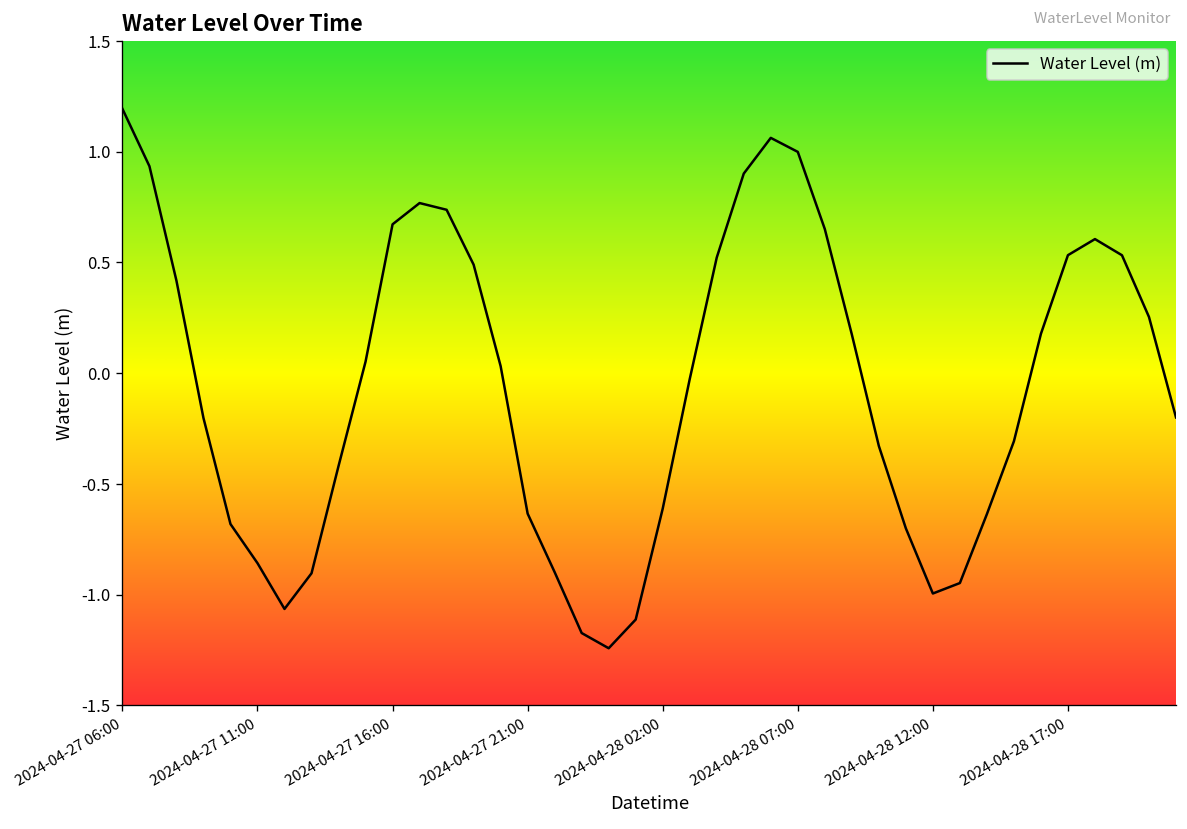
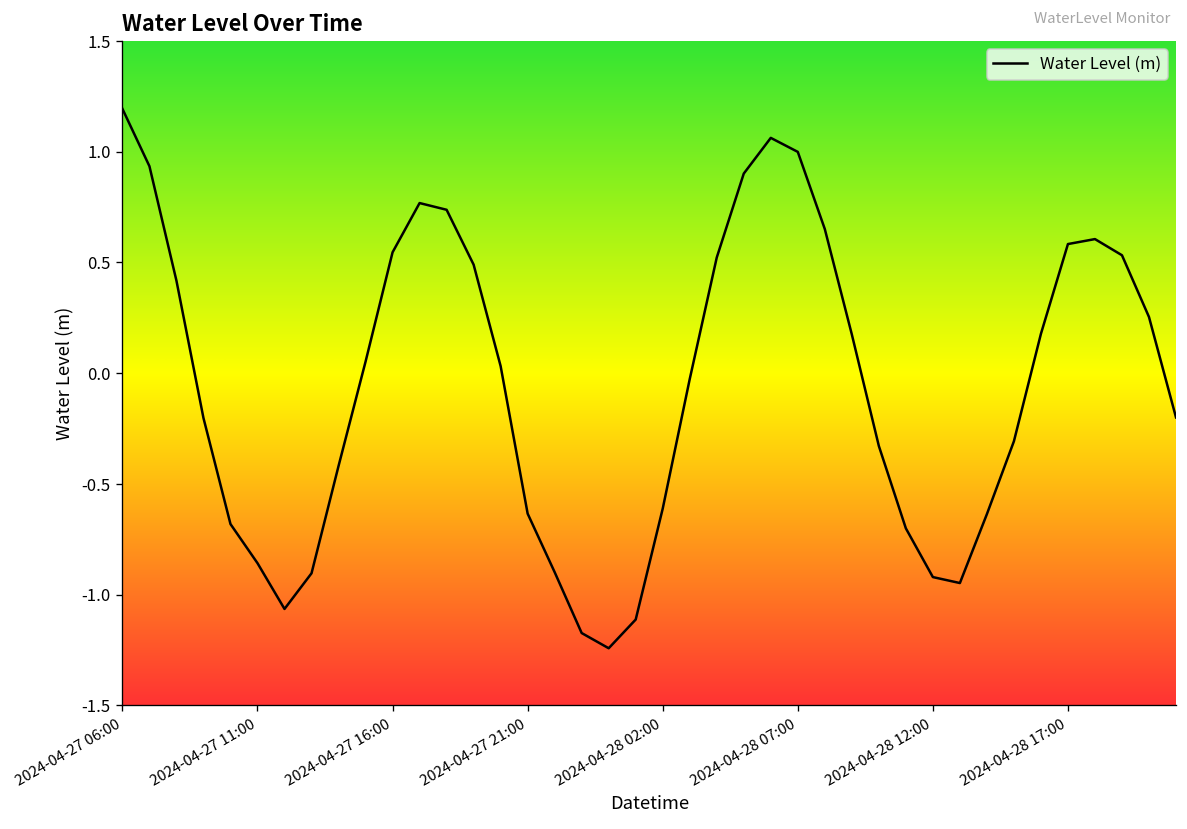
2024-04-27 16:00: 0.67 -> 0.55
2024-04-28 12:00: -0.99 -> -0.92
2024-04-28 17:00: 0.53 -> 0.58
